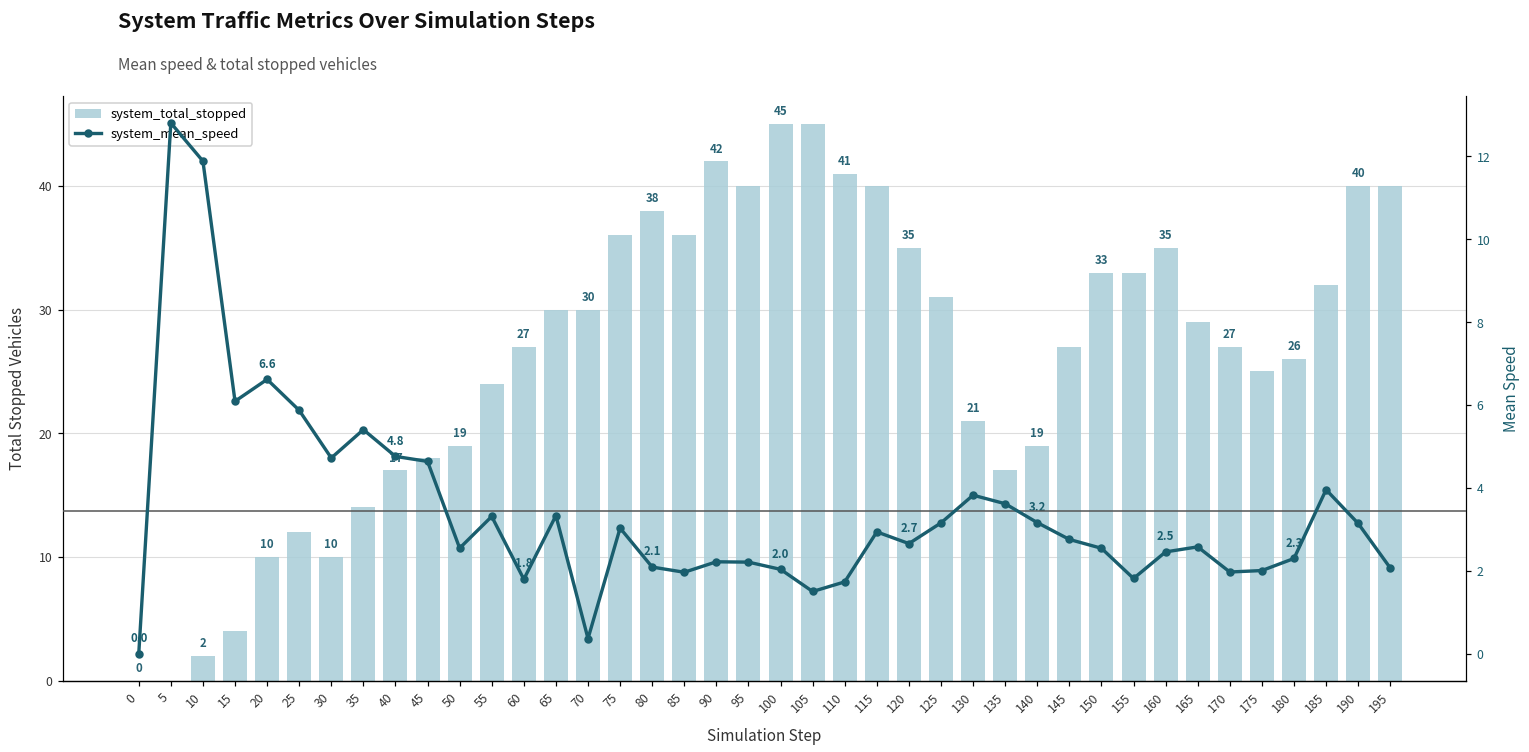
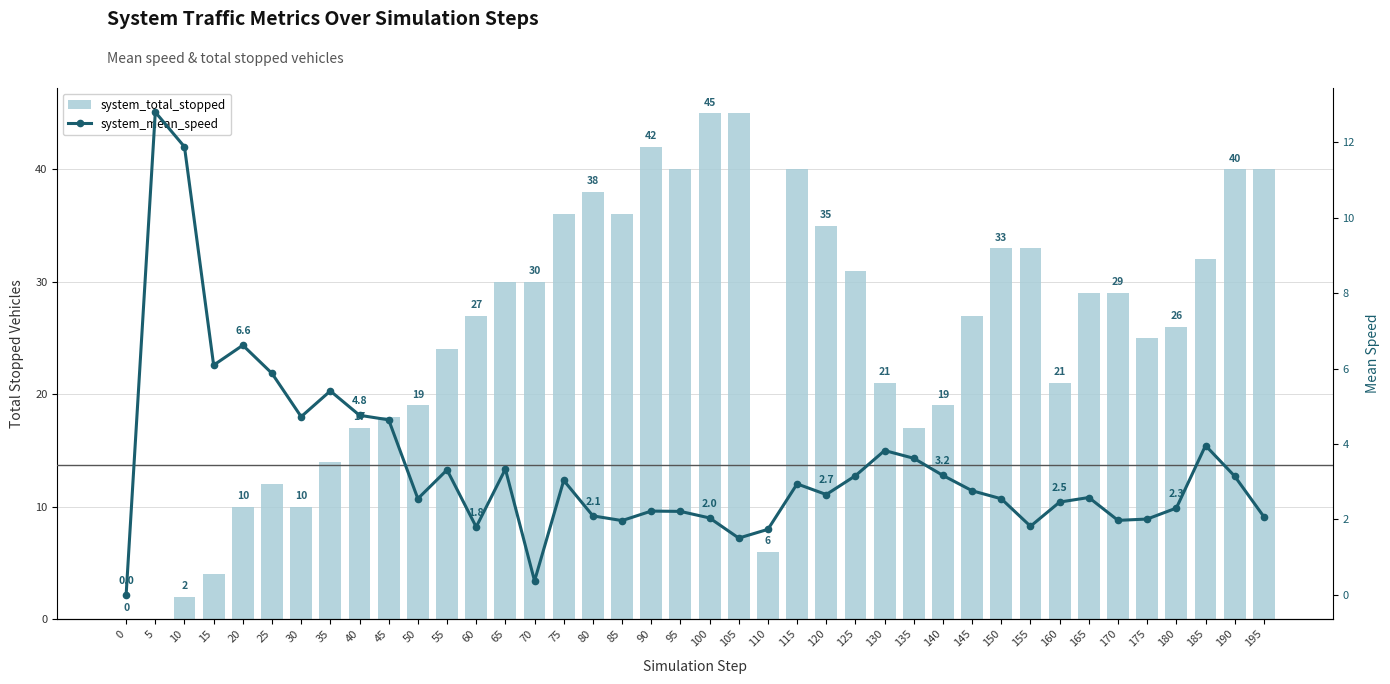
system_total_stopped, 110: 41 -> 6
system_total_stopped, 160: 35 -> 21
system_total_stopped, 170: 27 -> 29
